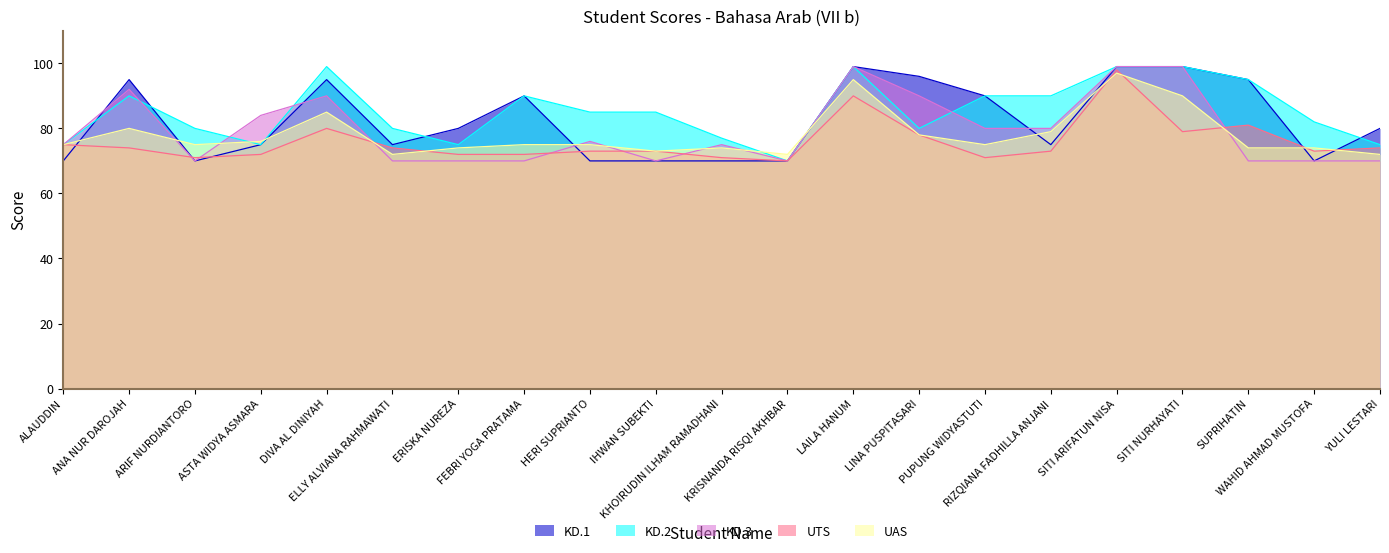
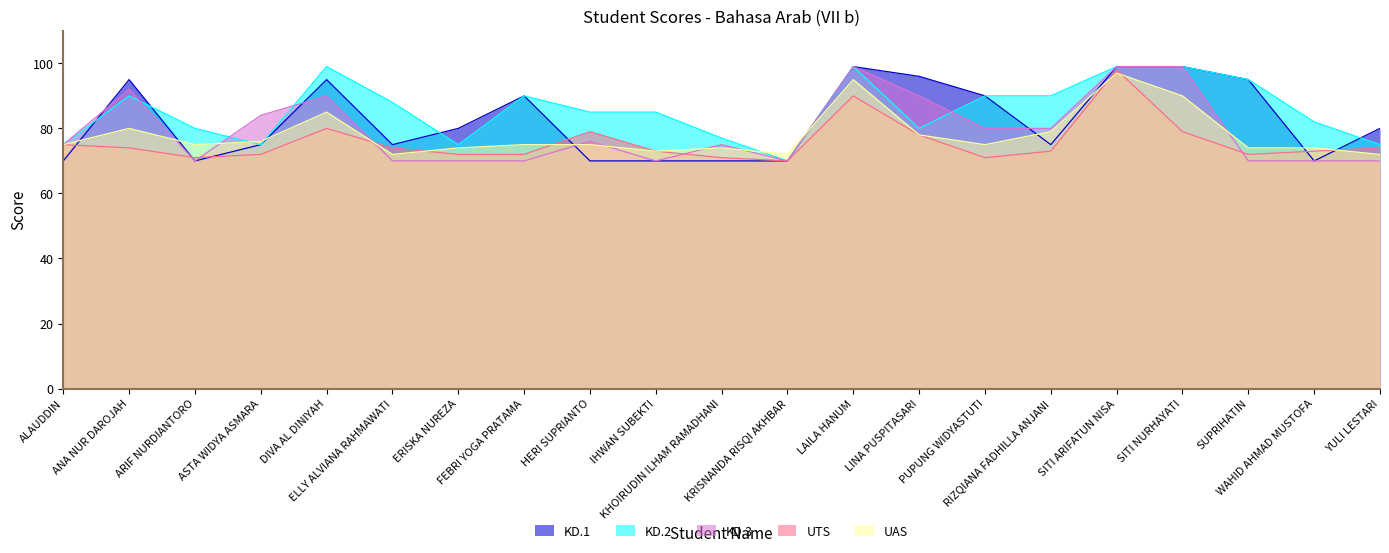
KD.2, ELLY ALVIANA RAHMAWATI: 80 -> 88
UTS, HERI SUPRIANTO: 73 -> 79
UTS, SUPRIHATIN: 81 -> 72
